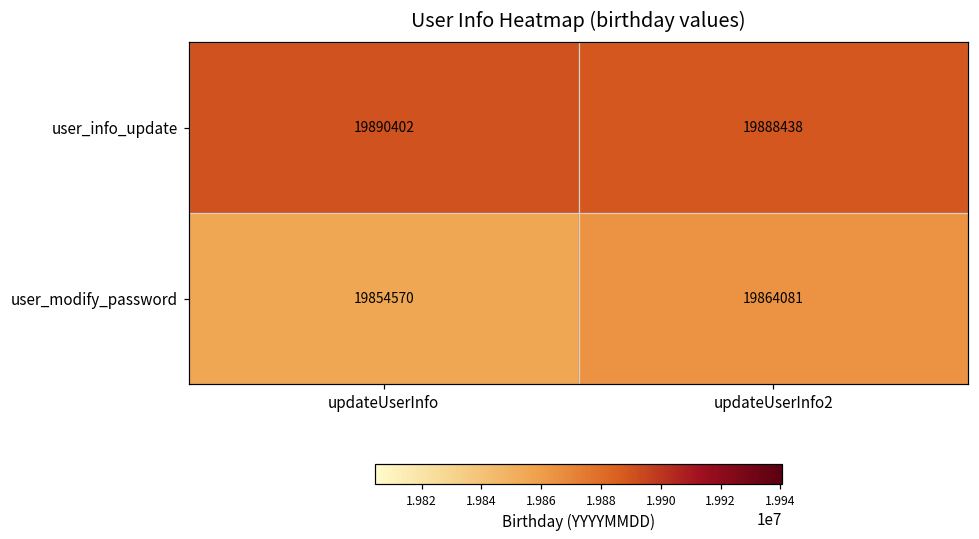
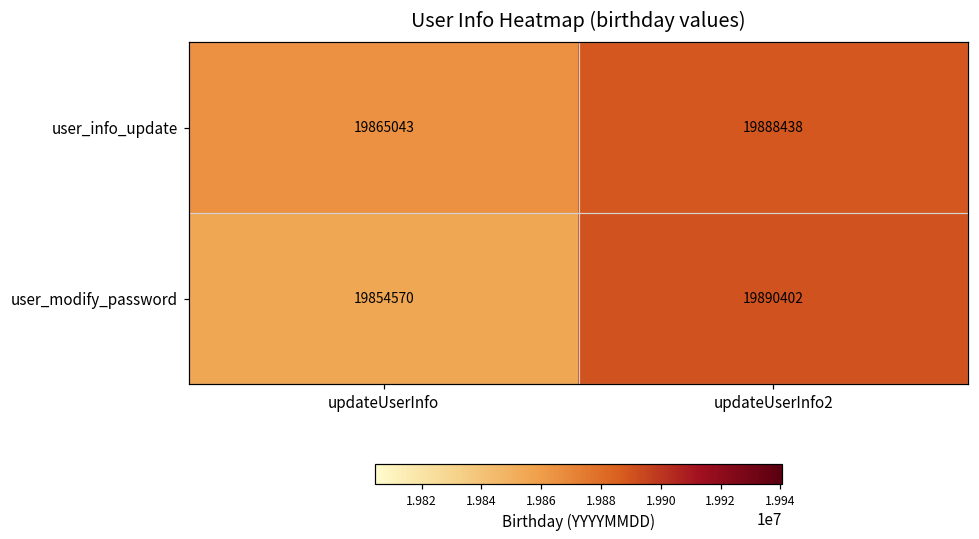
user_info_update, updateUserInfo: 19890402 -> 19865043
user_modify_password, updateUserInfo2: 19864081 -> 19890402
